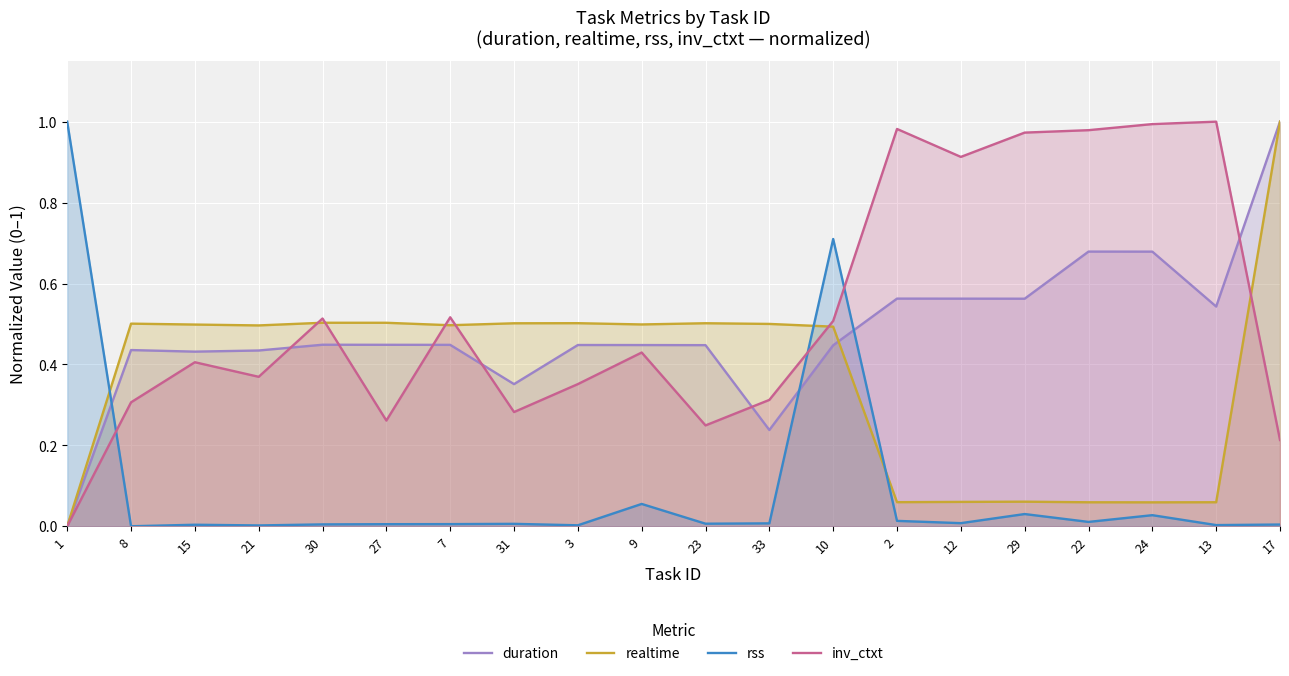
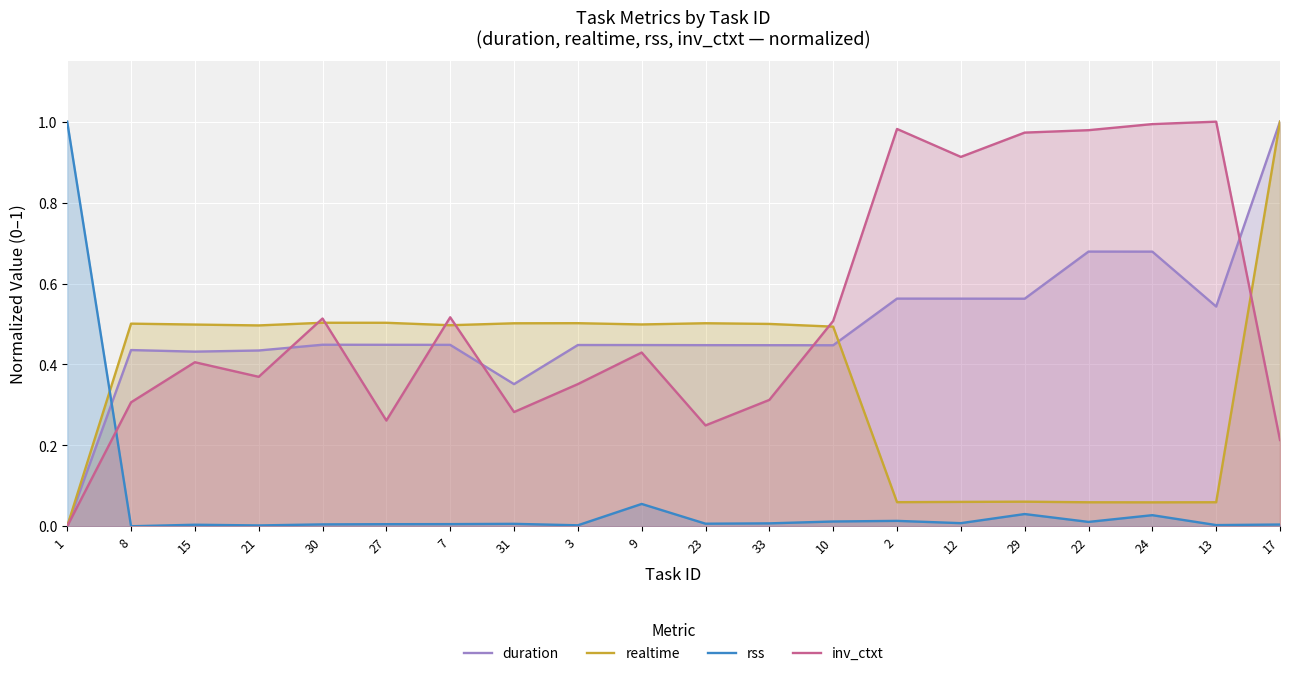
duration, 33: 0.24 -> 0.45
rss, 10: 0.71 -> 0.01
